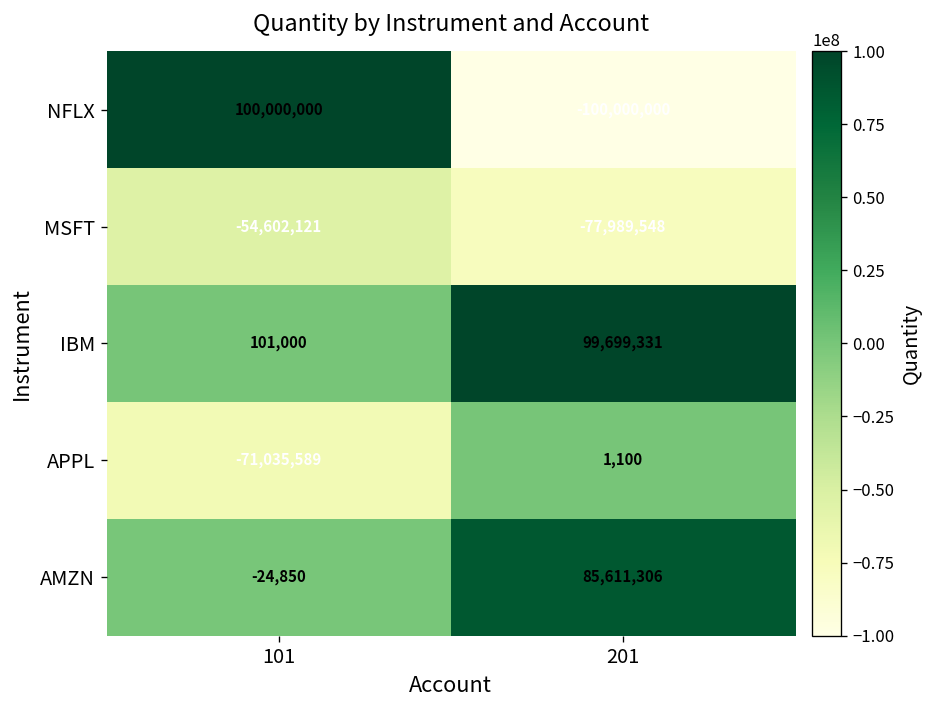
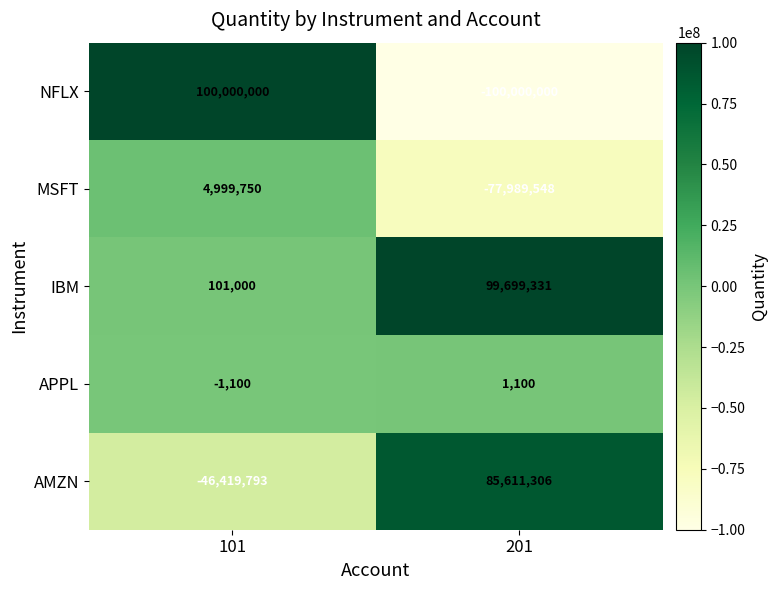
MSFT, 101: -54,602,121 -> 4,999,750
APPL, 101: -71,035,589 -> -1,100
AMZN, 101: -24,850 -> -46,419,793
